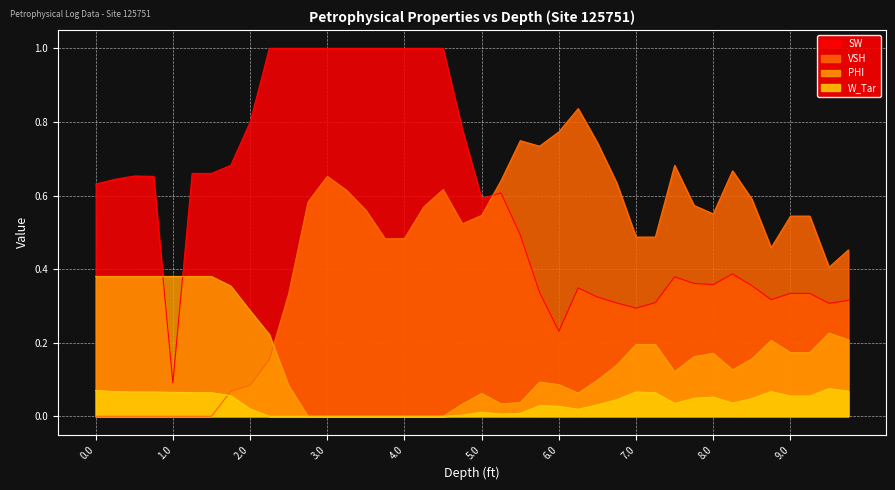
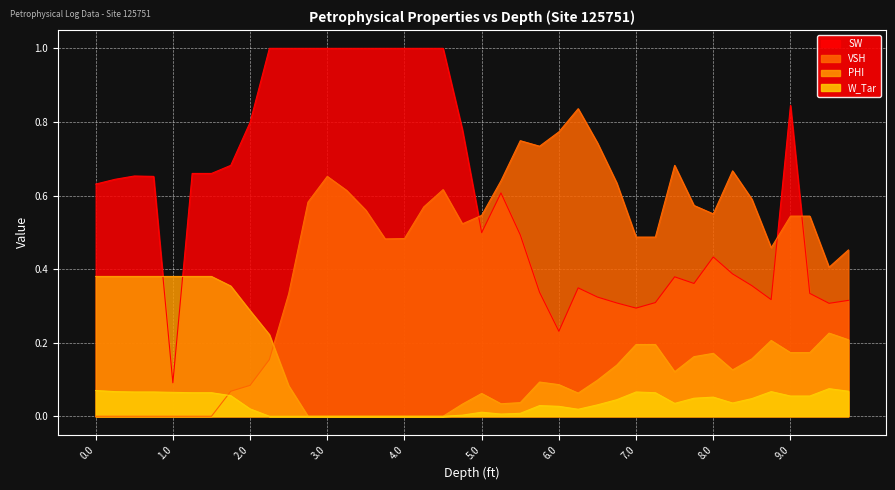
SW, 5.0: 0.59 -> 0.50
SW, 8.0: 0.36 -> 0.43
SW, 9.0: 0.33 -> 0.85
